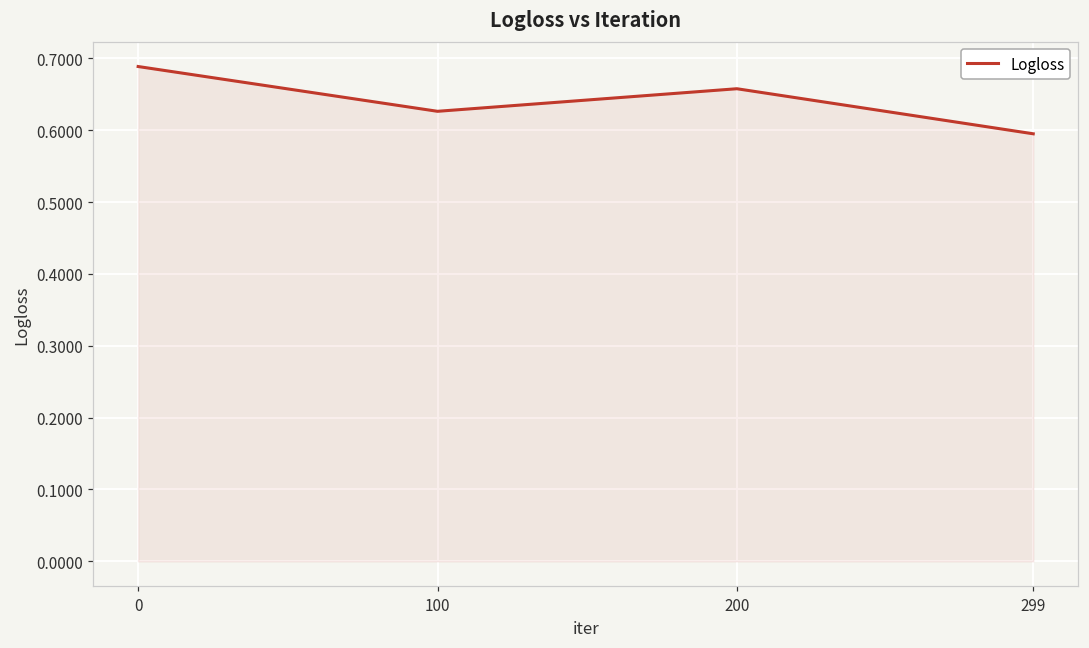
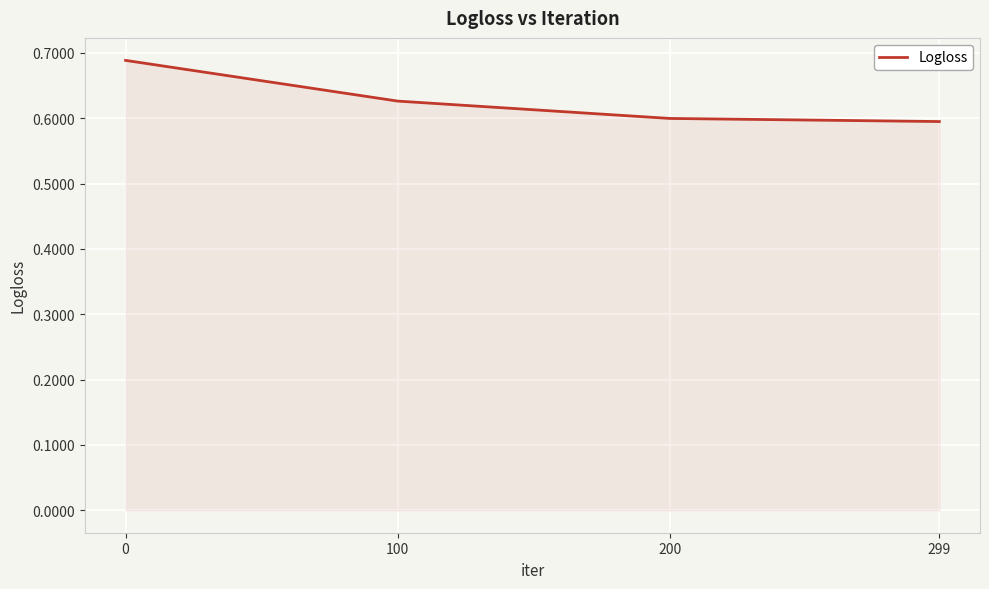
200: 0.66 -> 0.60
